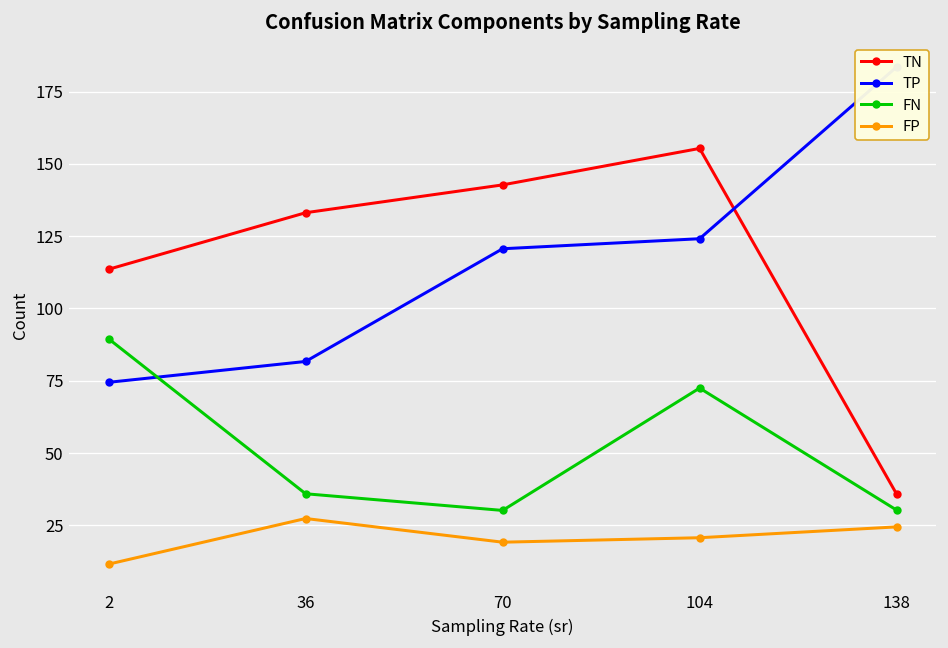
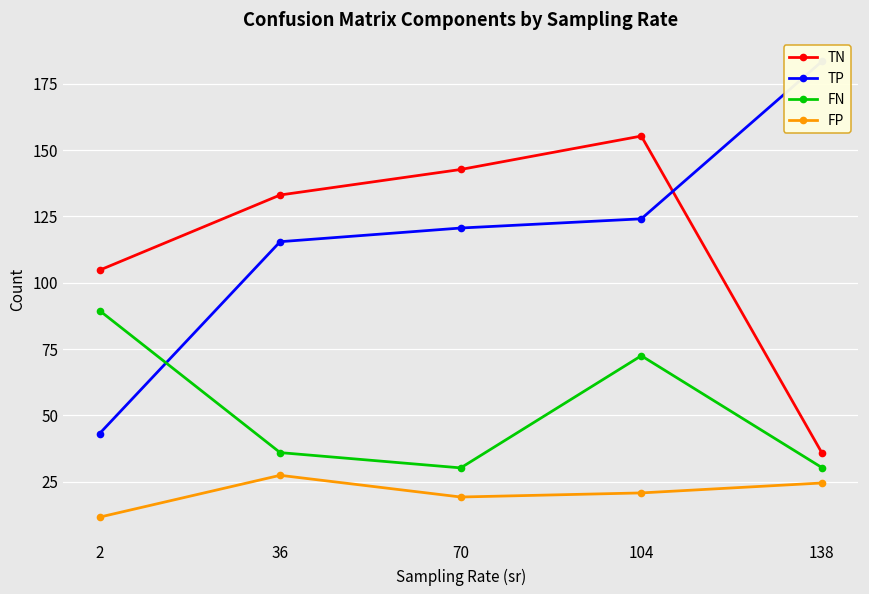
TN, 2: 114 -> 105
TP, 2: 74 -> 43
TP, 36: 82 -> 115
